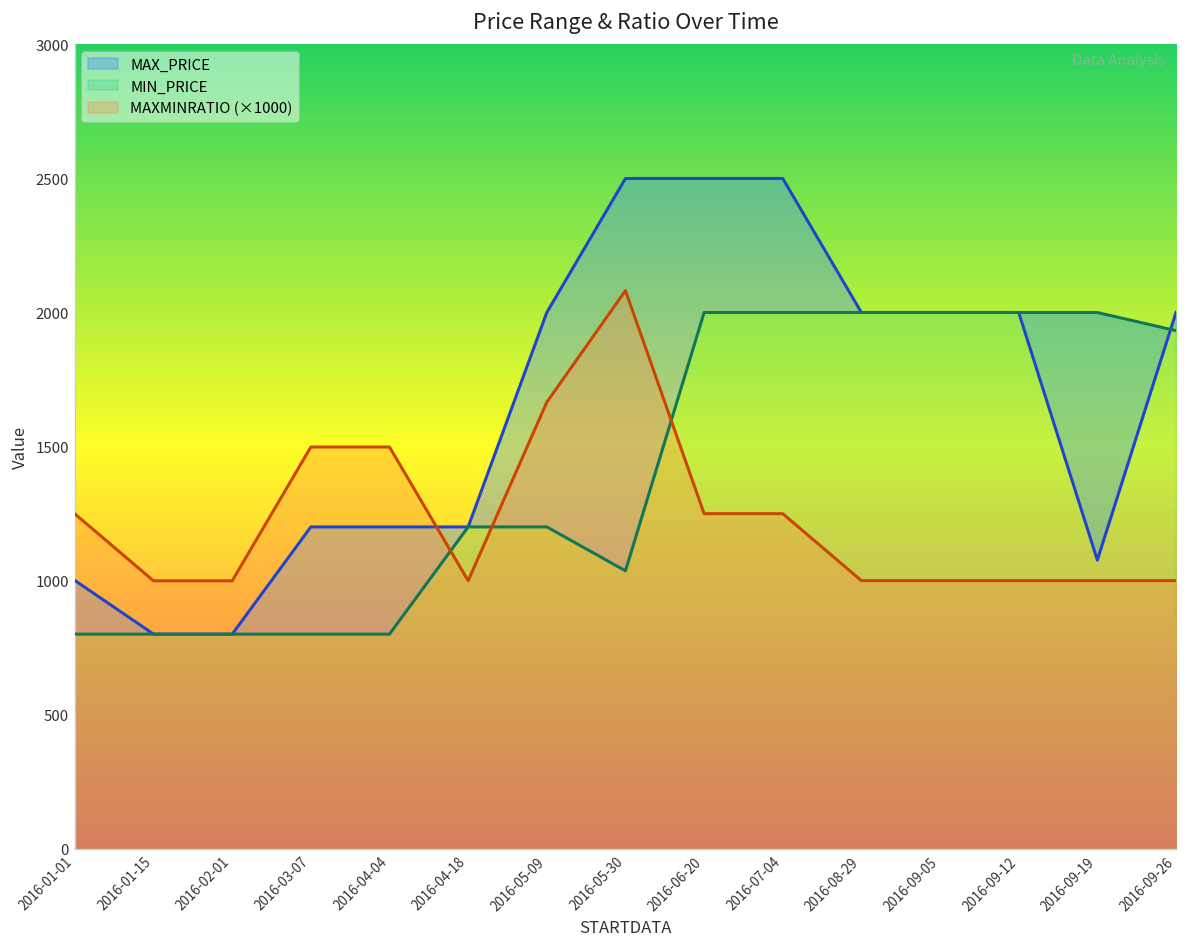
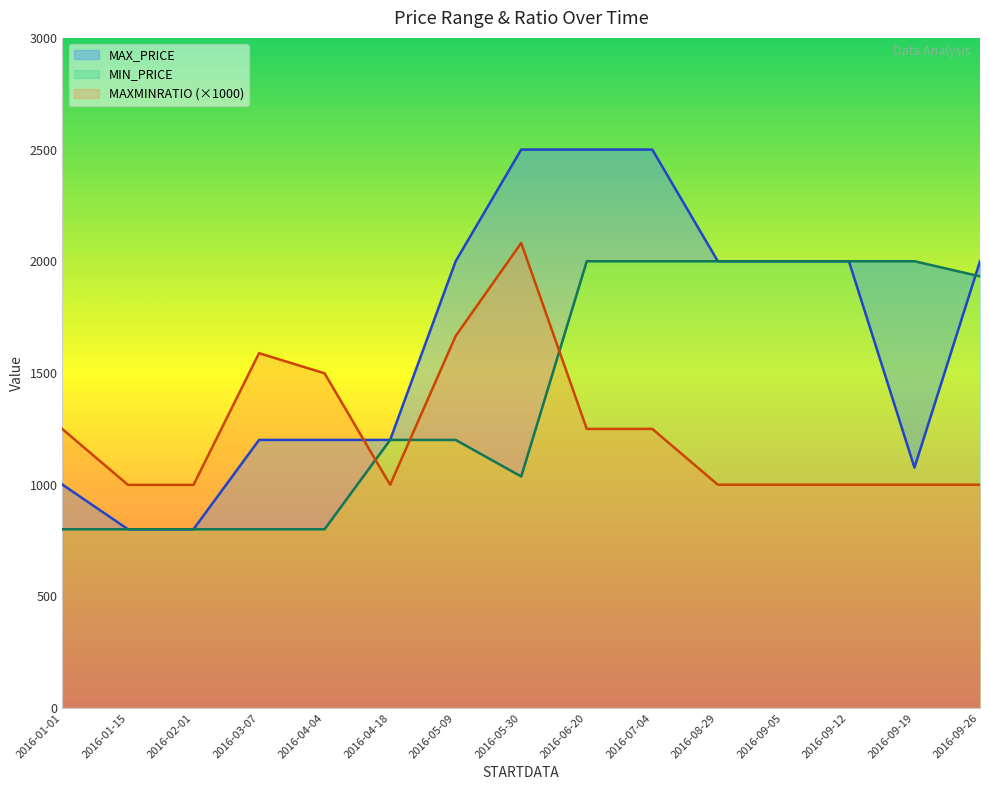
MAXMINRATIO (×1000), 2016-03-07: 1500 -> 1590
